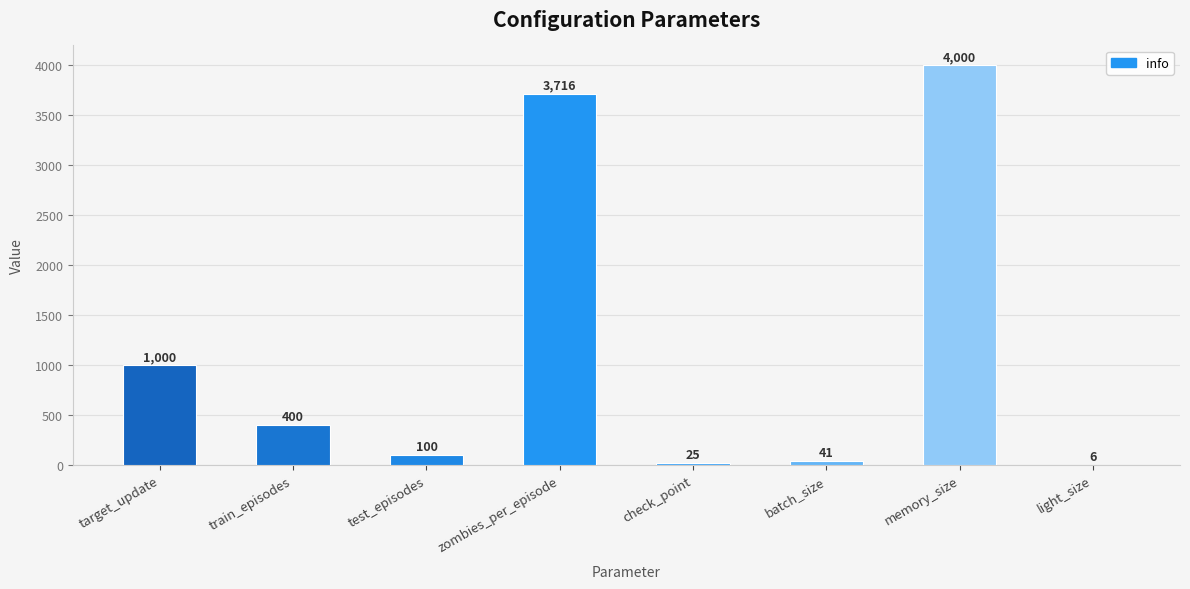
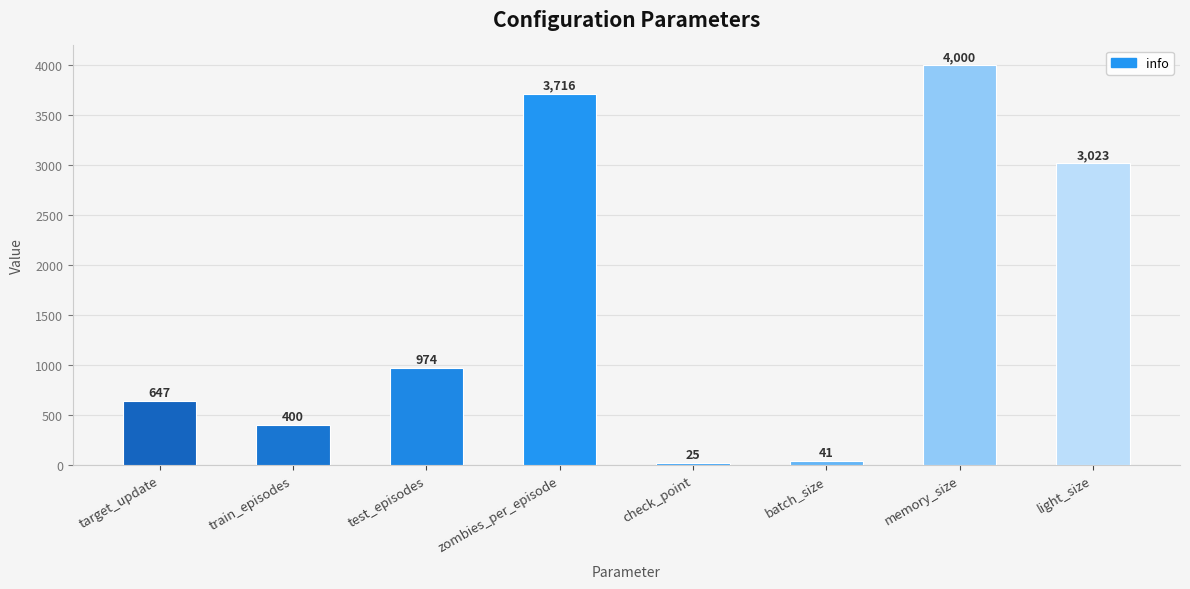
target_update: 1,000 -> 647
test_episodes: 100 -> 974
light_size: 6 -> 3,023
